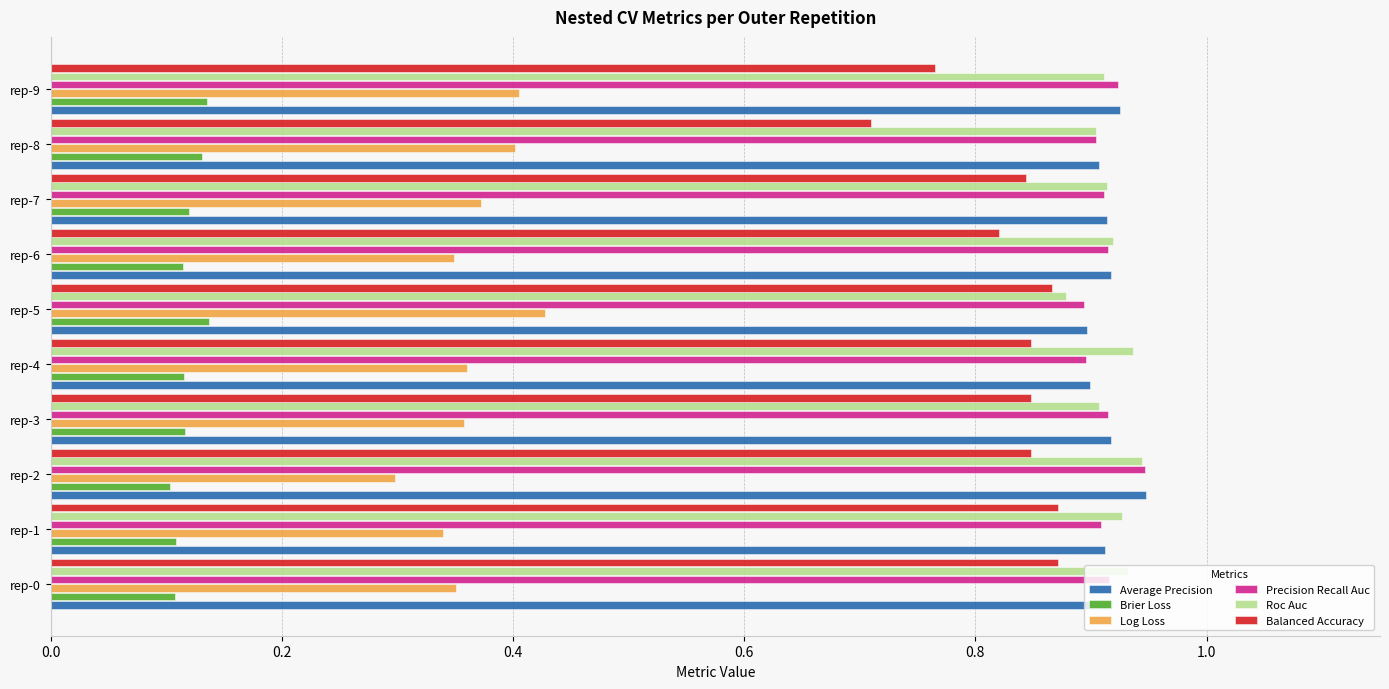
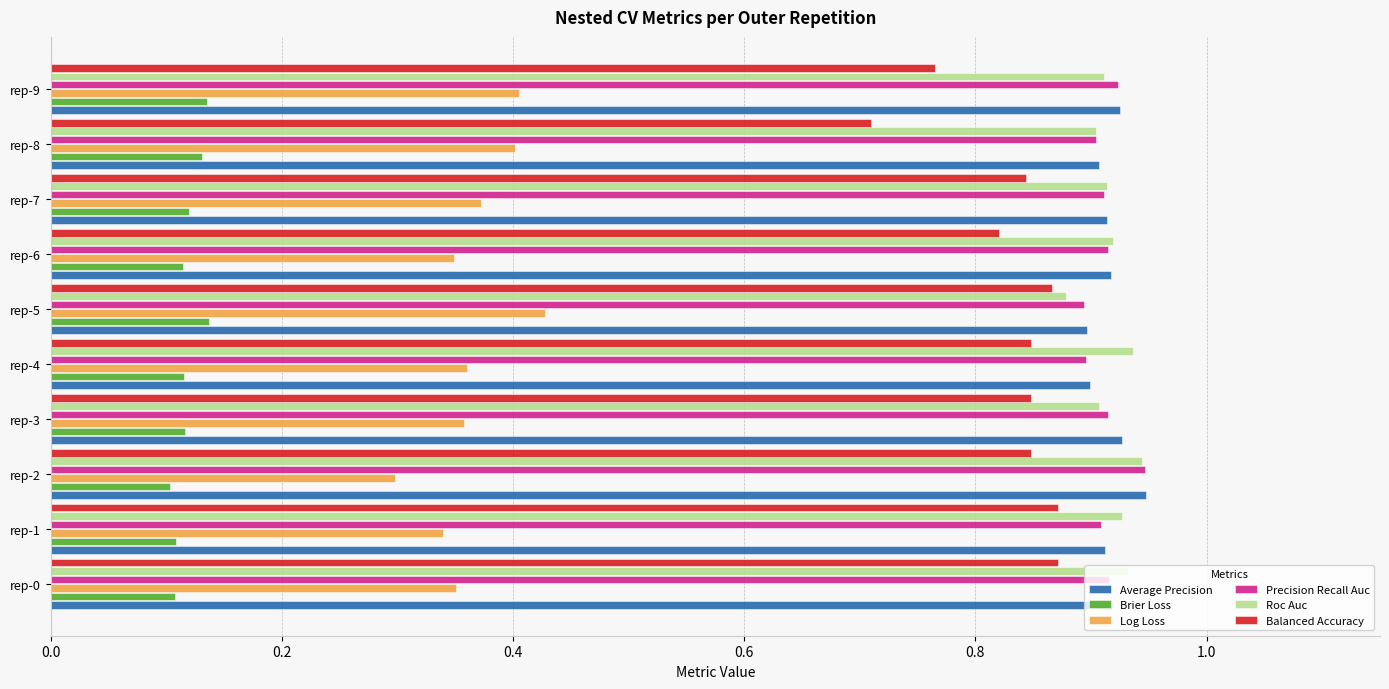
Average Precision, rep-3: 0.917 -> 0.927
